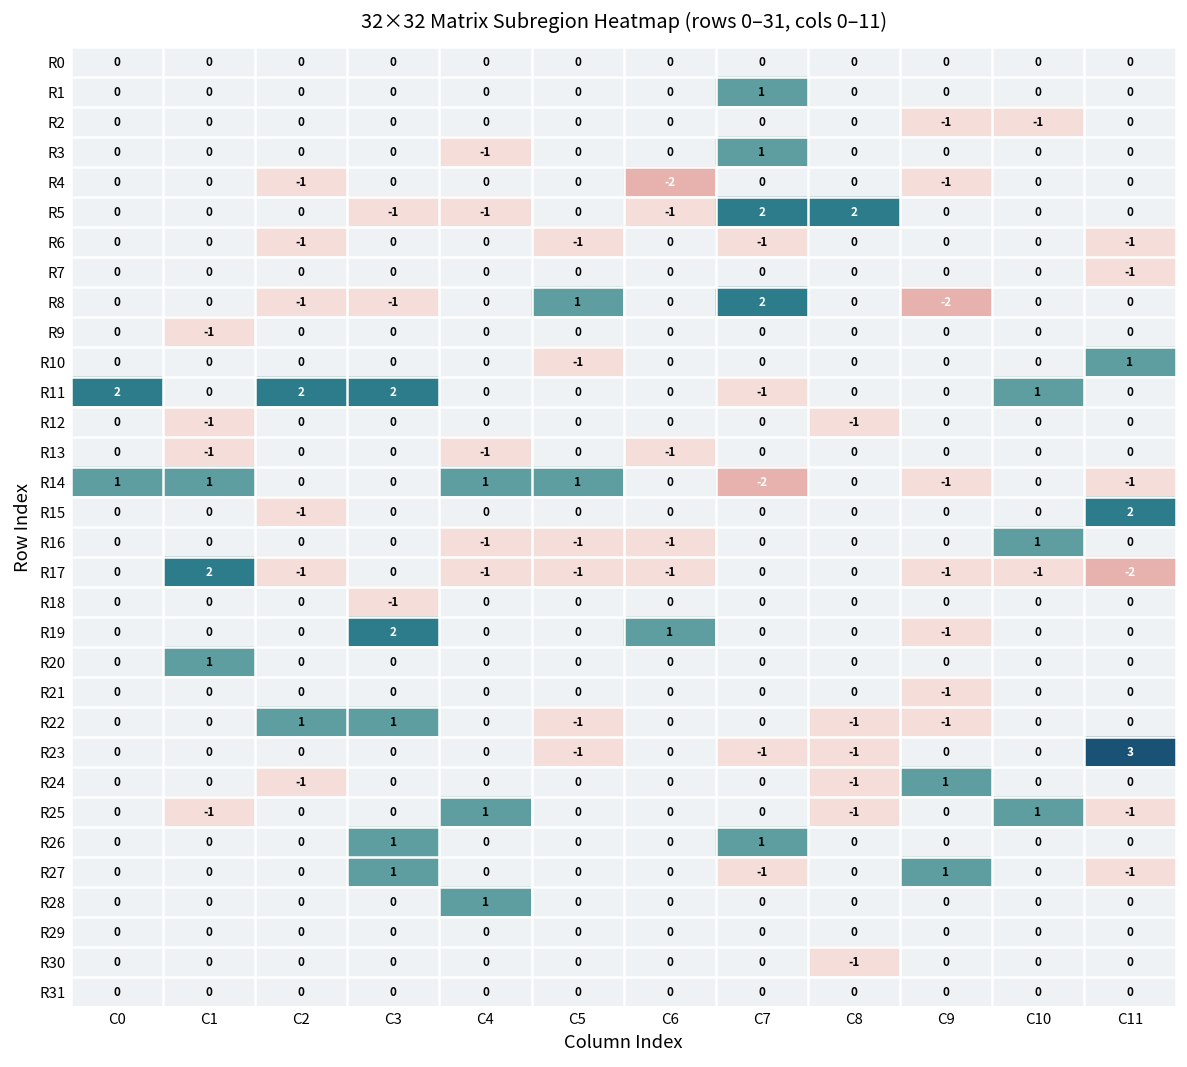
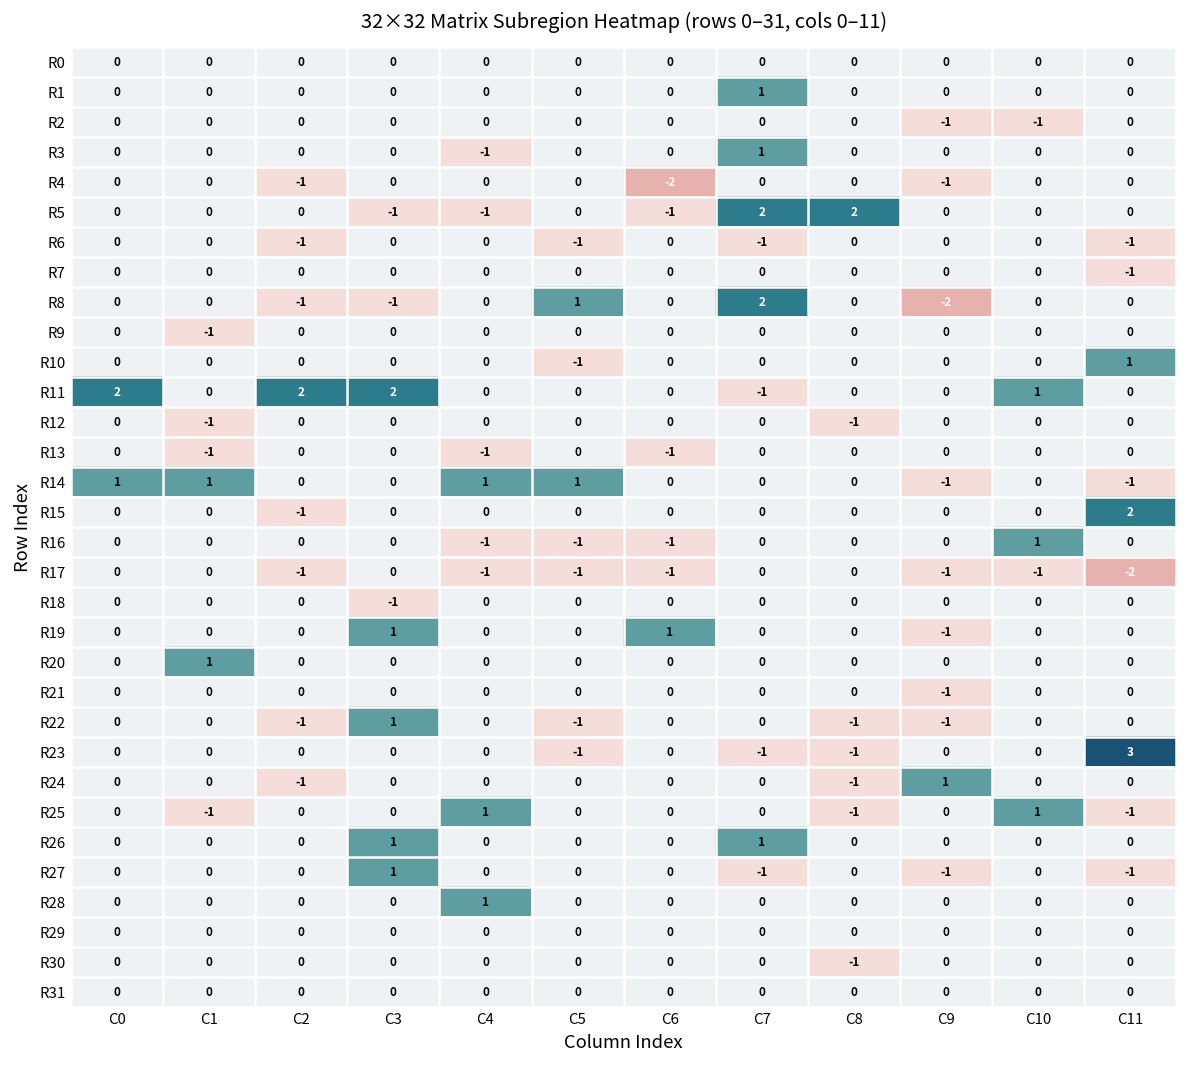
R14, C7: -2 -> 0
R17, C1: 2 -> 0
R19, C3: 2 -> 1
R22, C2: 1 -> -1
R27, C9: 1 -> -1
